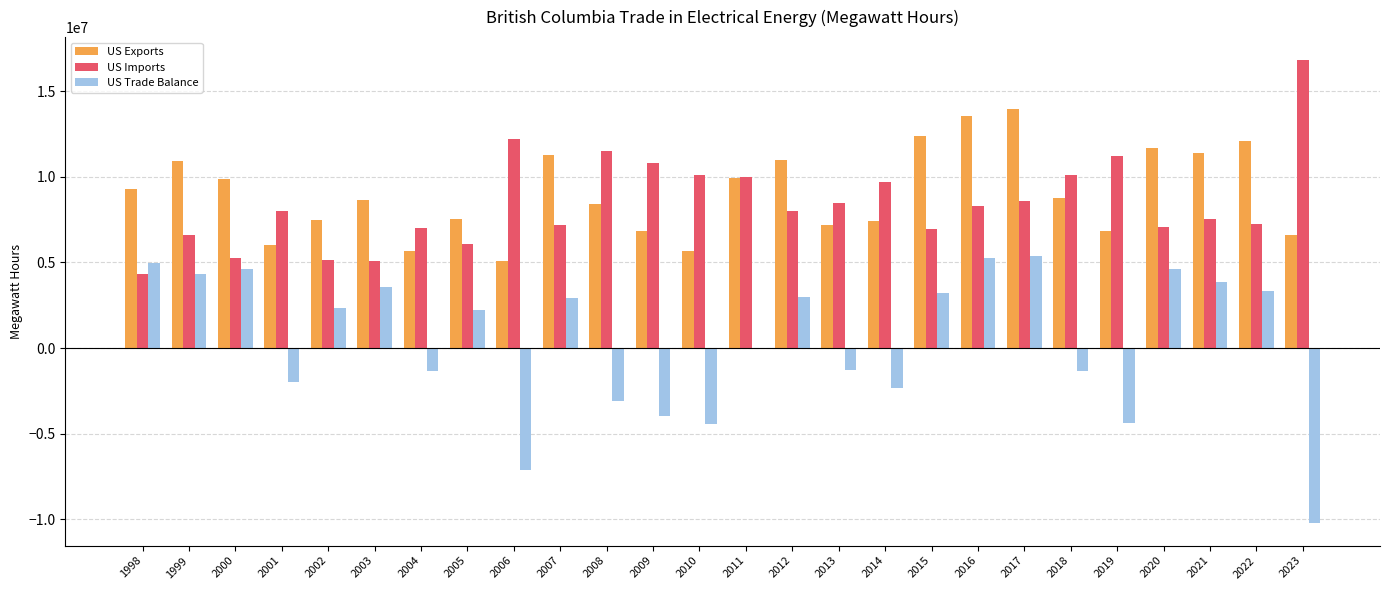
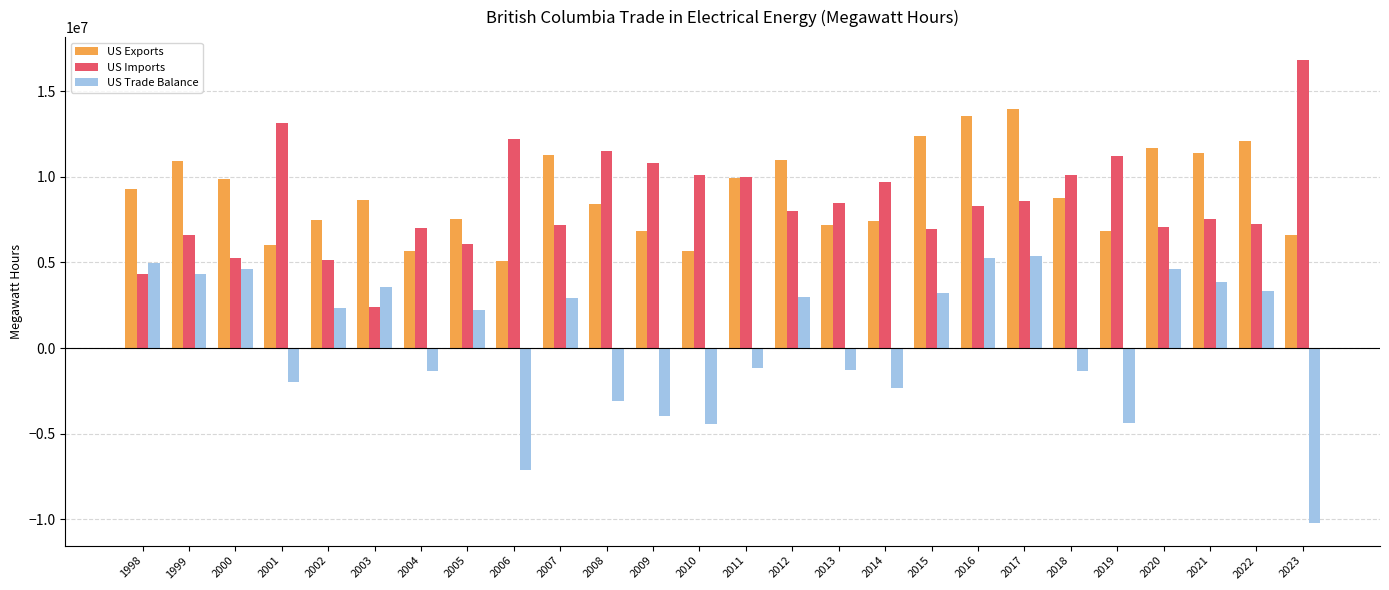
US Imports, 2001: 8000000 -> 13100000
US Imports, 2003: 5100000 -> 2400000
US Trade Balance, 2011: 0 -> -1100000
